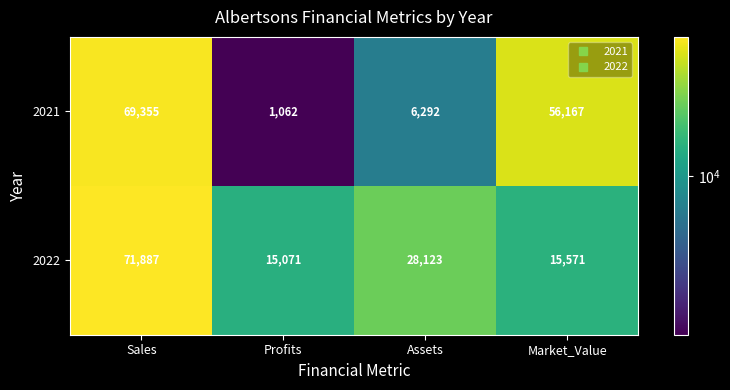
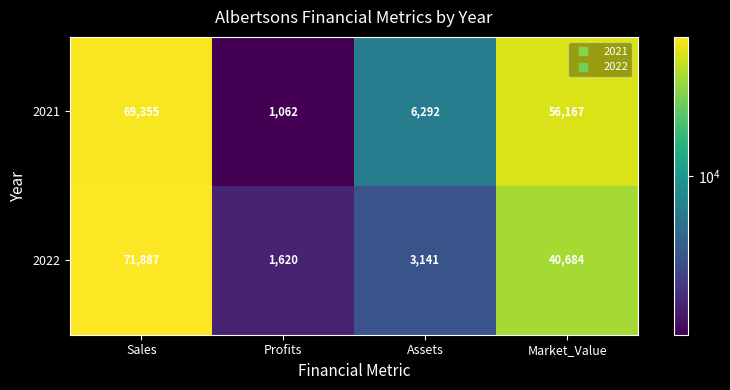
2022, Profits: 15,071 -> 1,620
2022, Assets: 28,123 -> 3,141
2022, Market_Value: 15,571 -> 40,684
